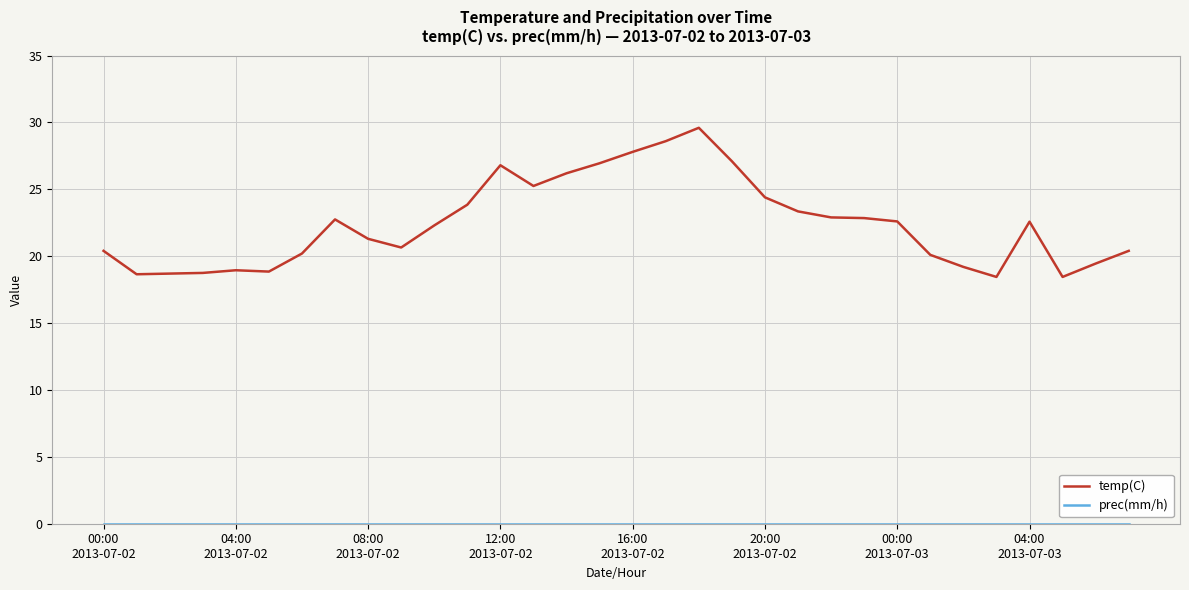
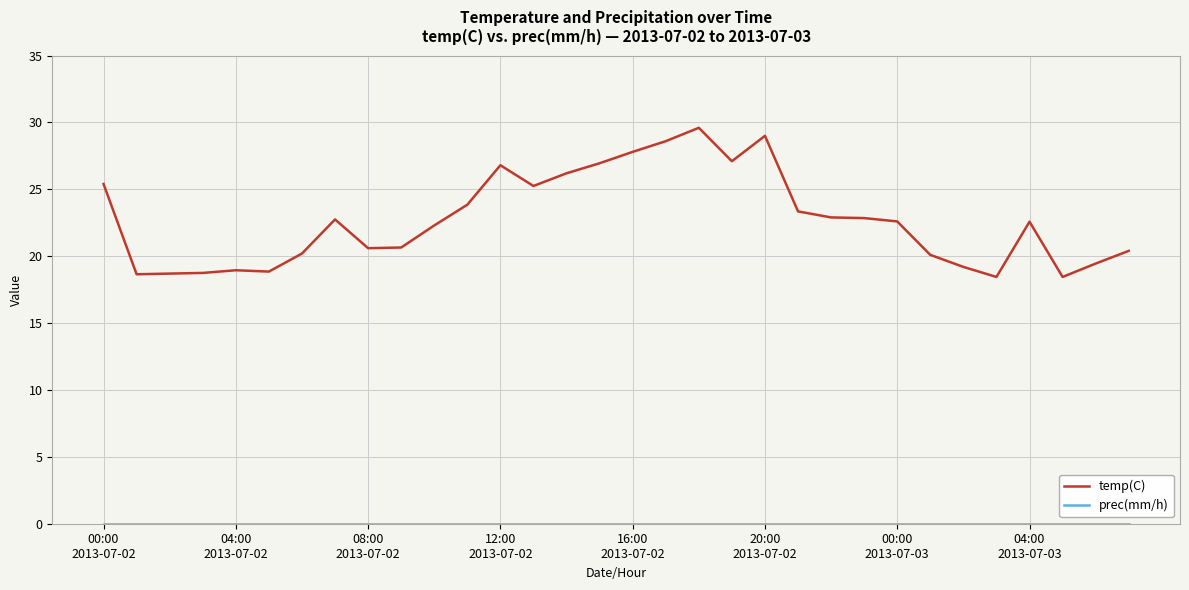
temp(C), 00:00 2013-07-02: 20.4 -> 25.4
temp(C), 08:00 2013-07-02: 21.3 -> 20.6
temp(C), 20:00 2013-07-02: 24.4 -> 29.0
